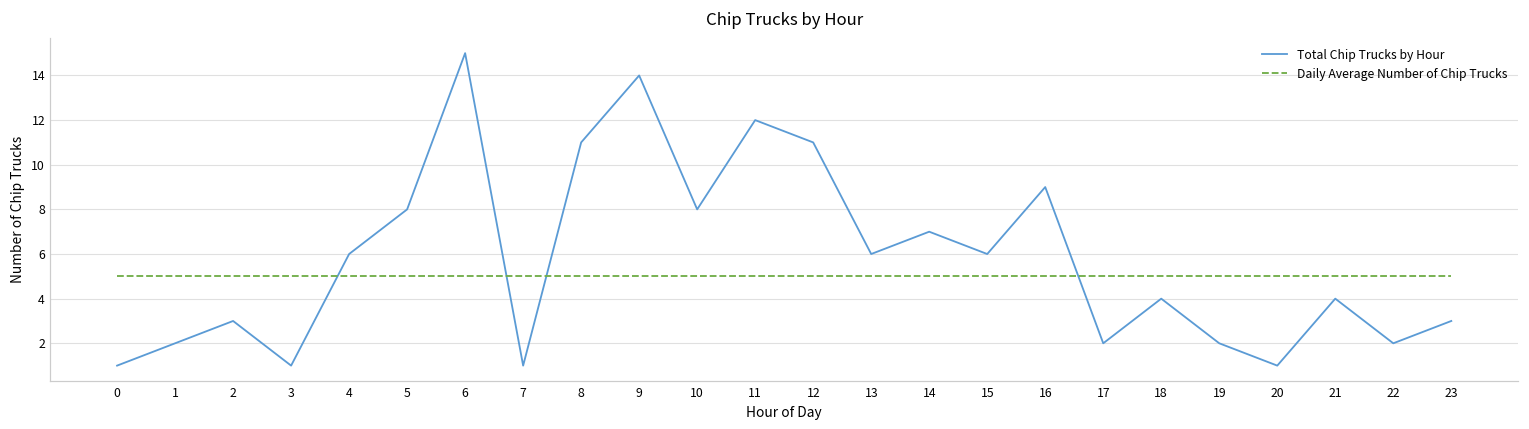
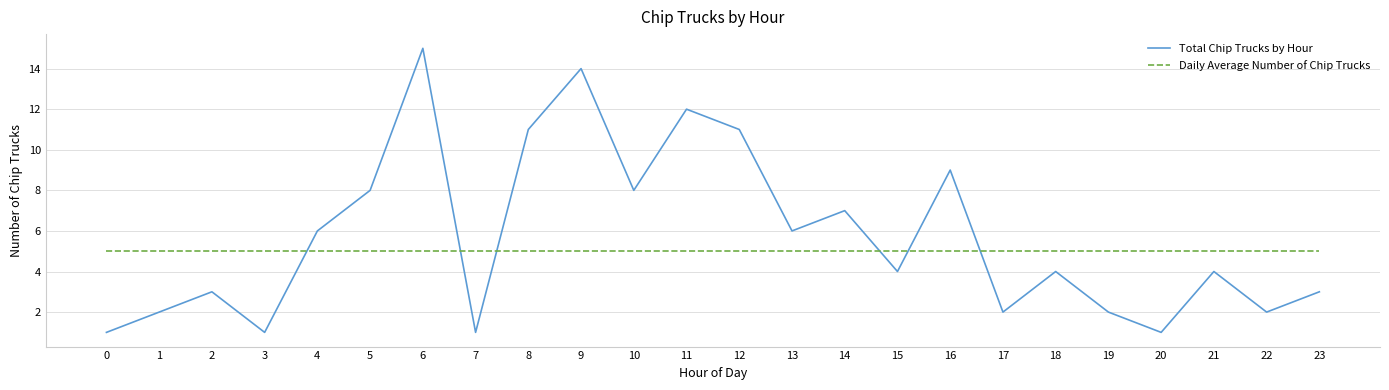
Total Chip Trucks by Hour, 15: 6 -> 4
